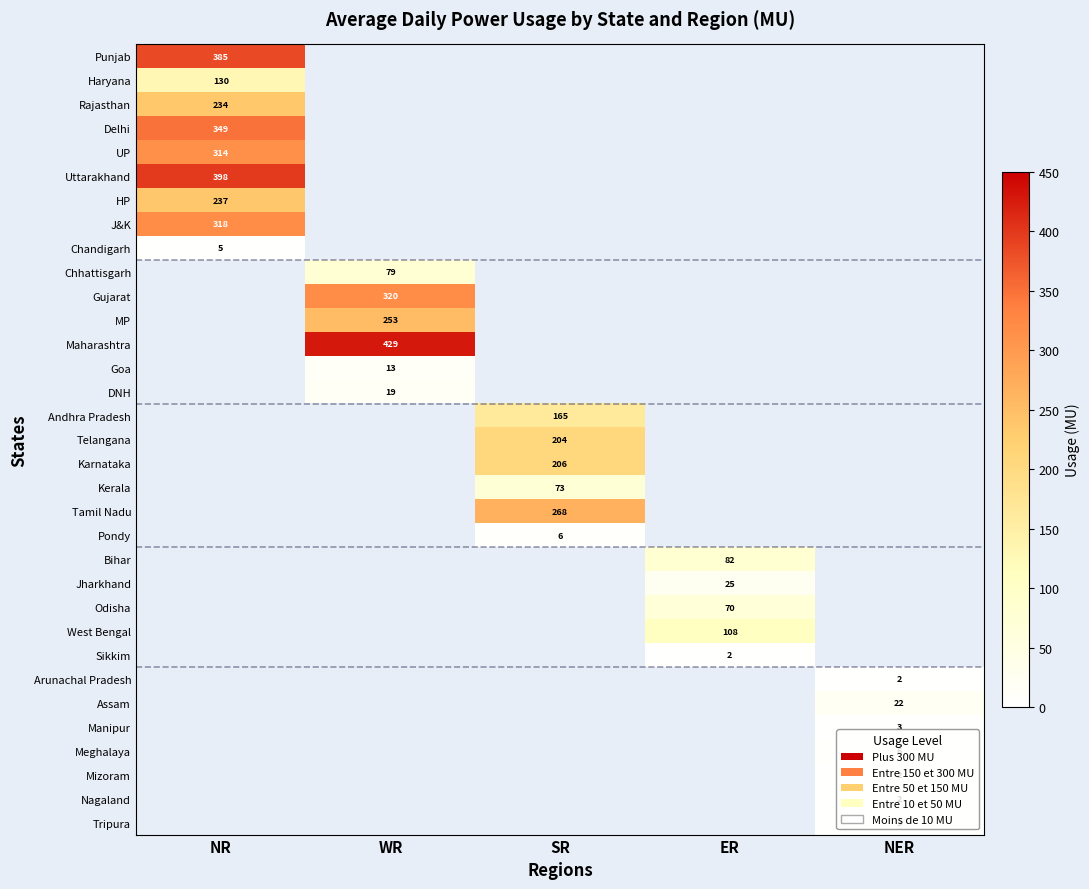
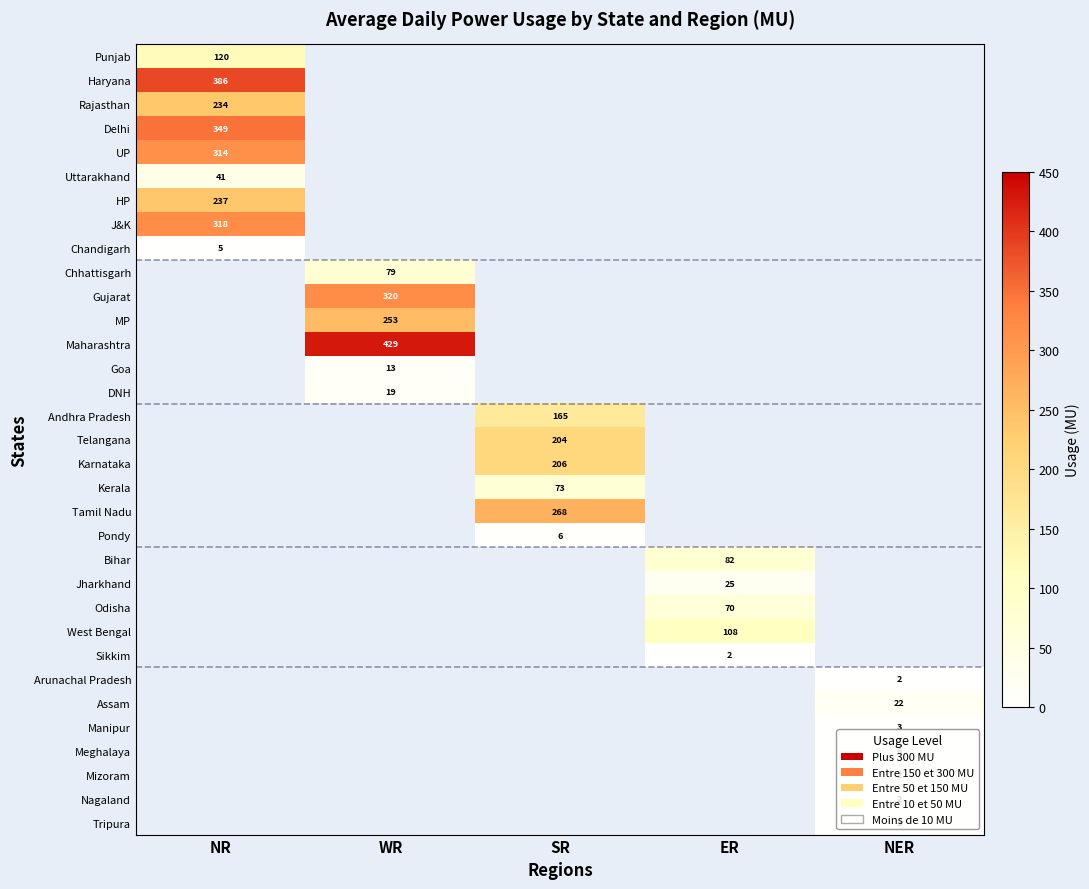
Punjab, NR: 385 -> 120
Haryana, NR: 130 -> 386
Uttarakhand, NR: 398 -> 41
